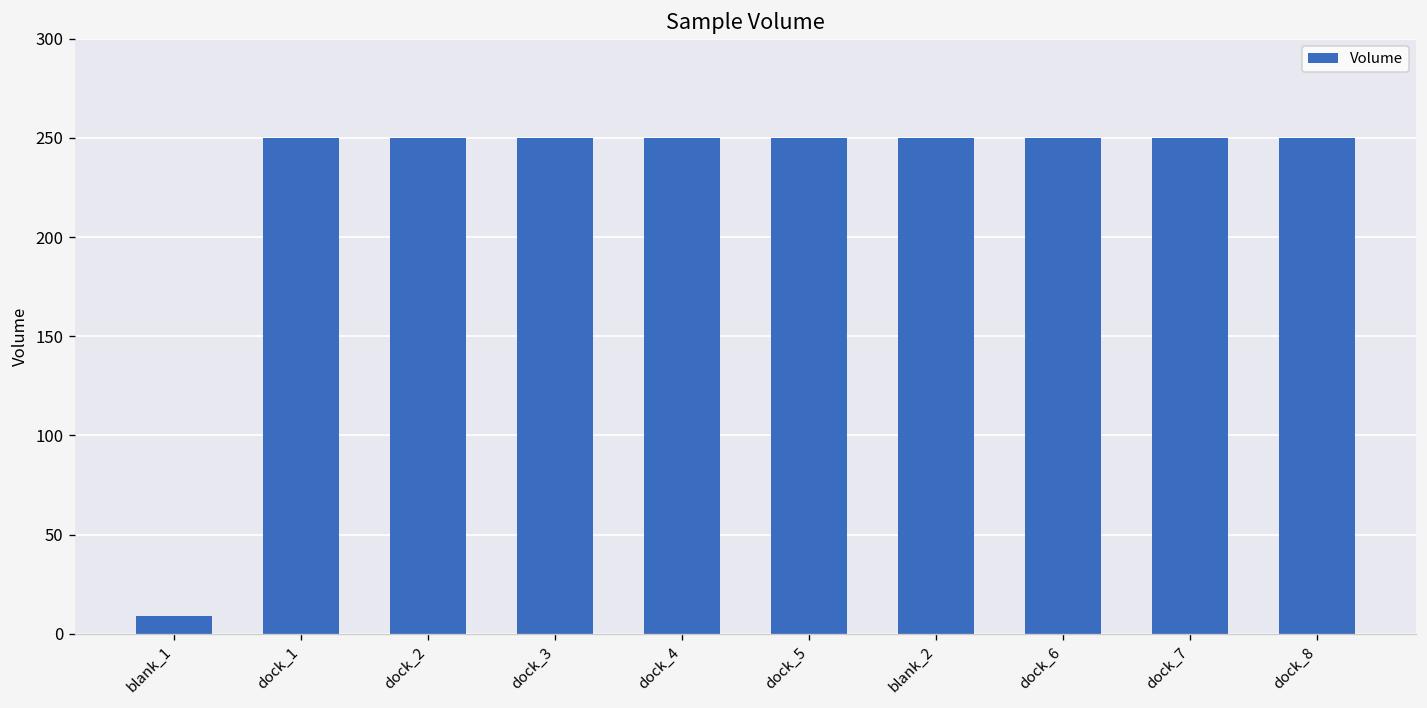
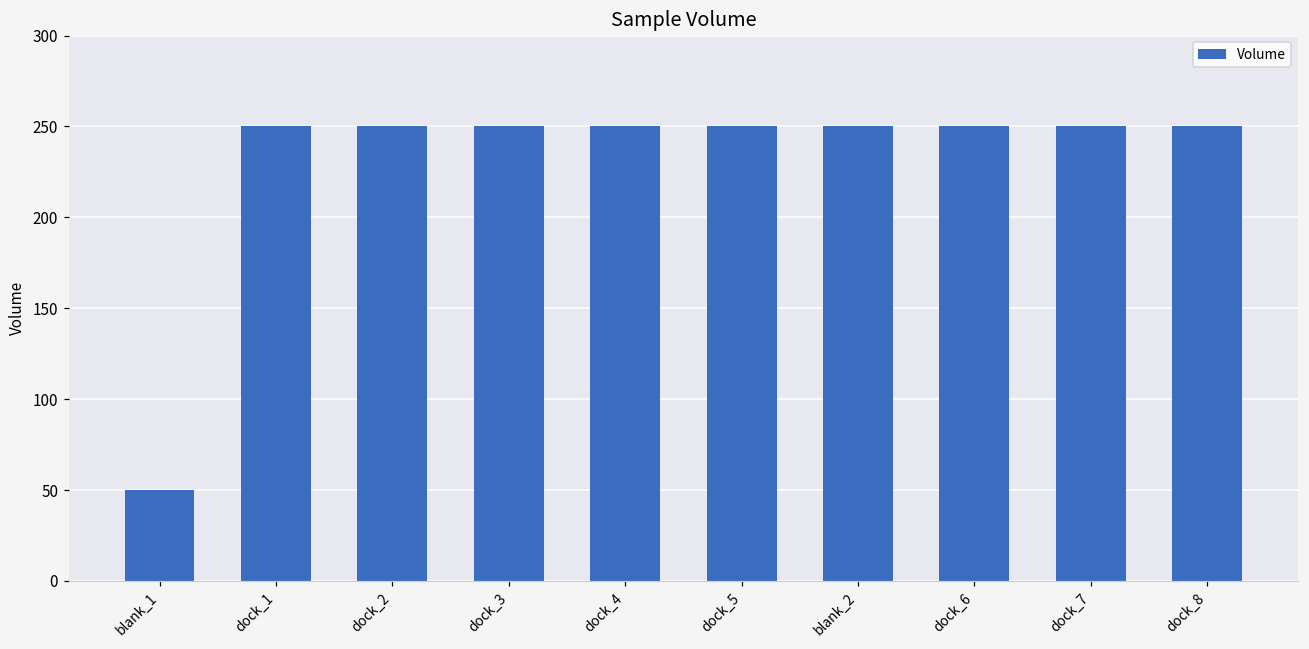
blank_1: 9 -> 50
